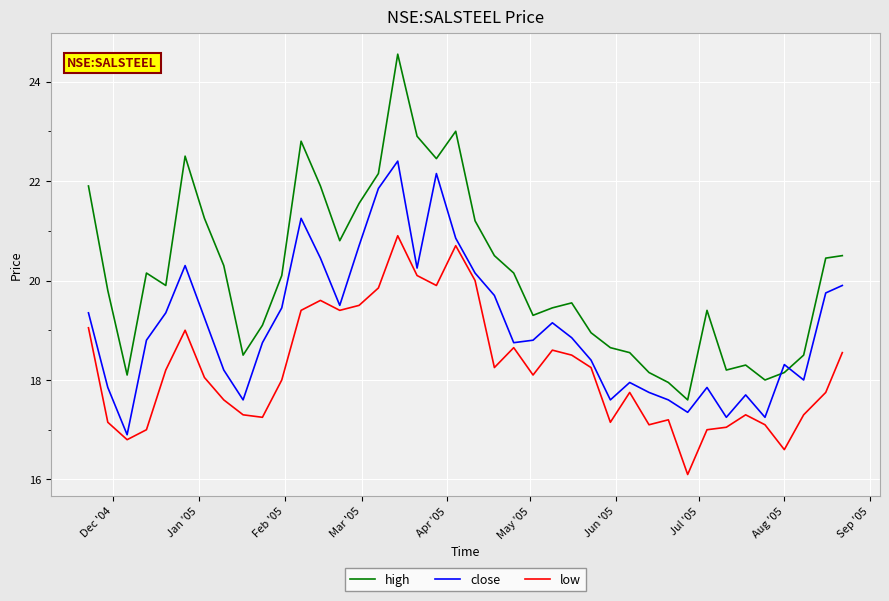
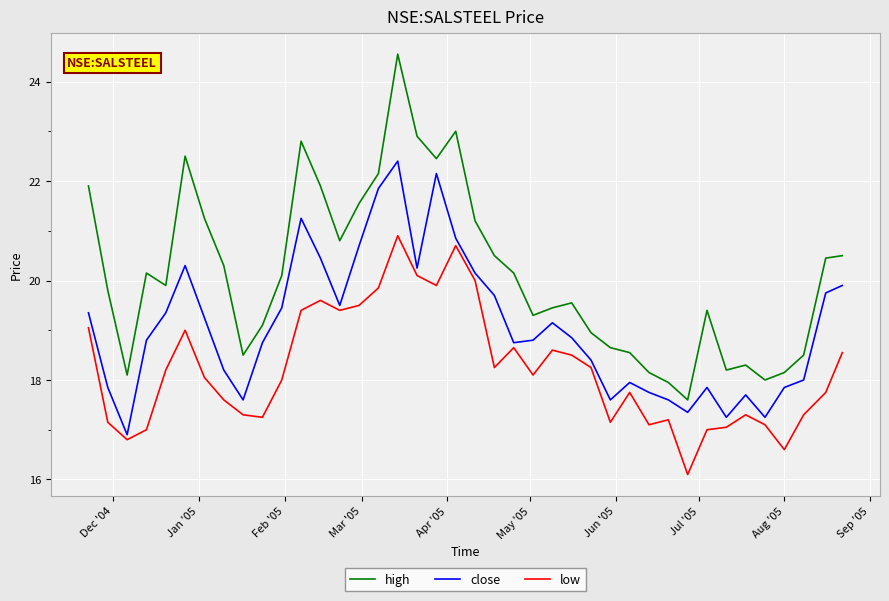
close, Aug '05: 18.3 -> 17.9
